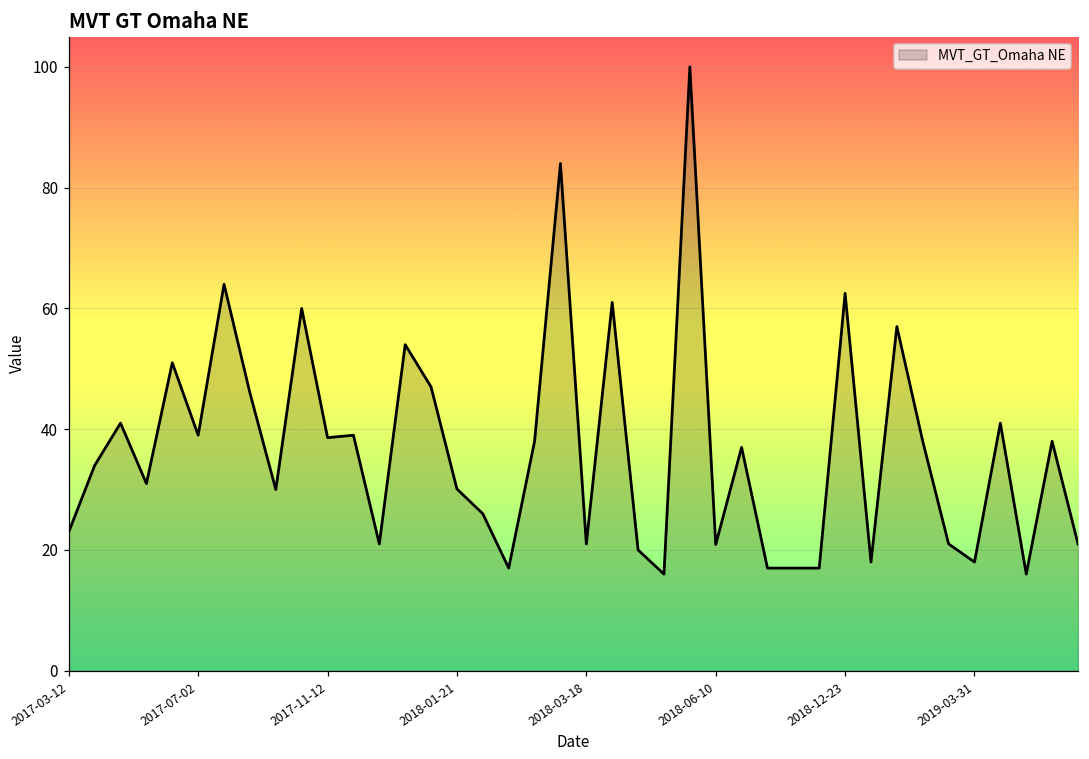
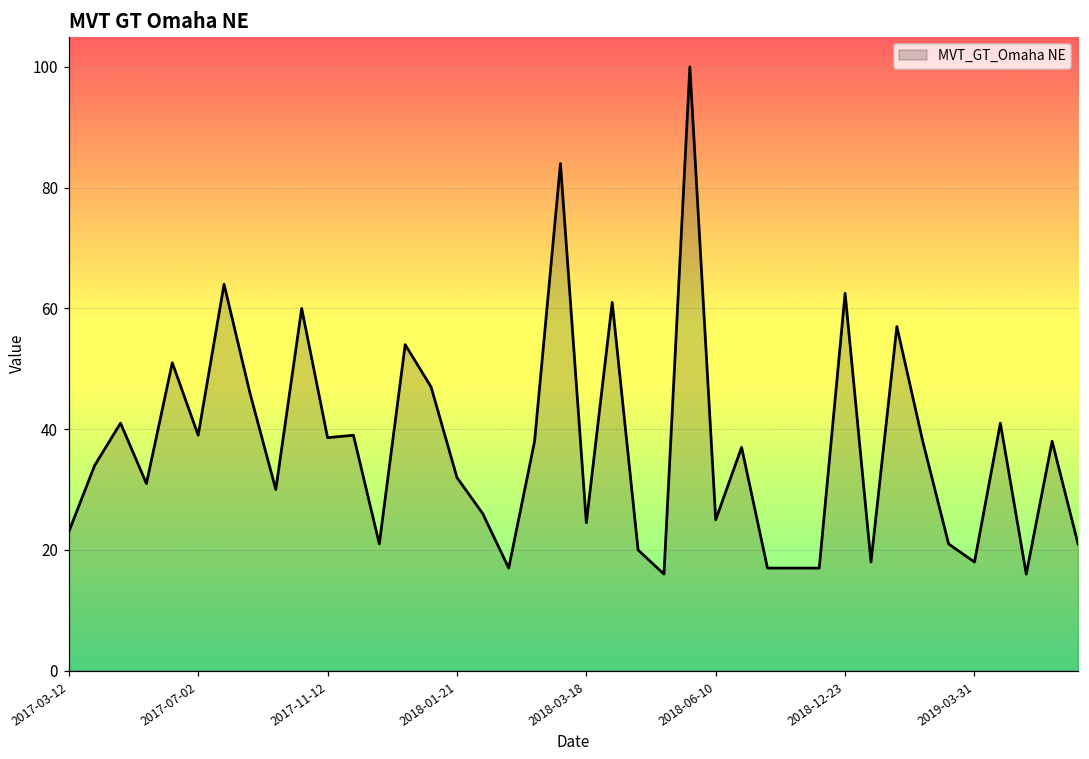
2018-01-21: 30 -> 32
2018-03-18: 21 -> 25
2018-06-10: 21 -> 25
